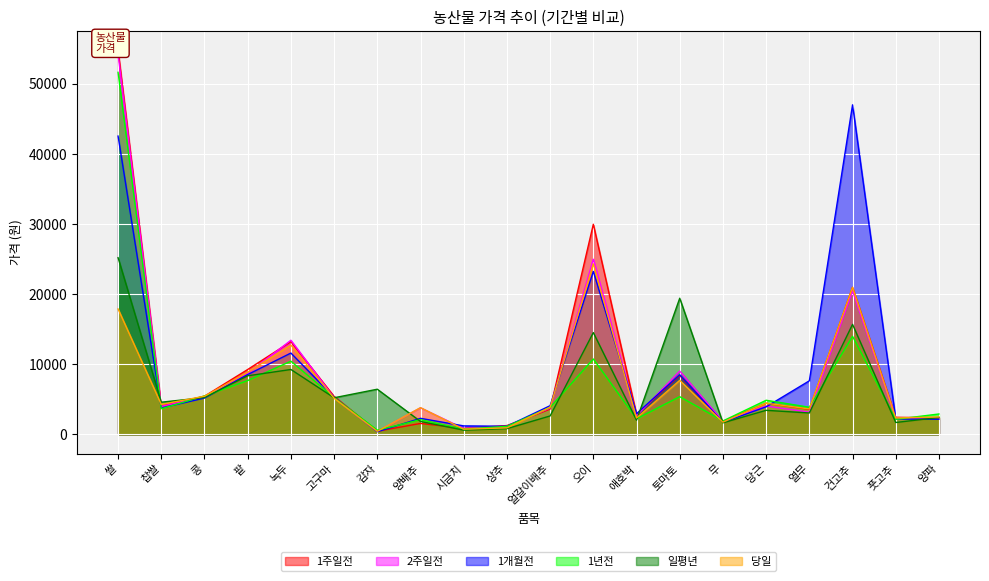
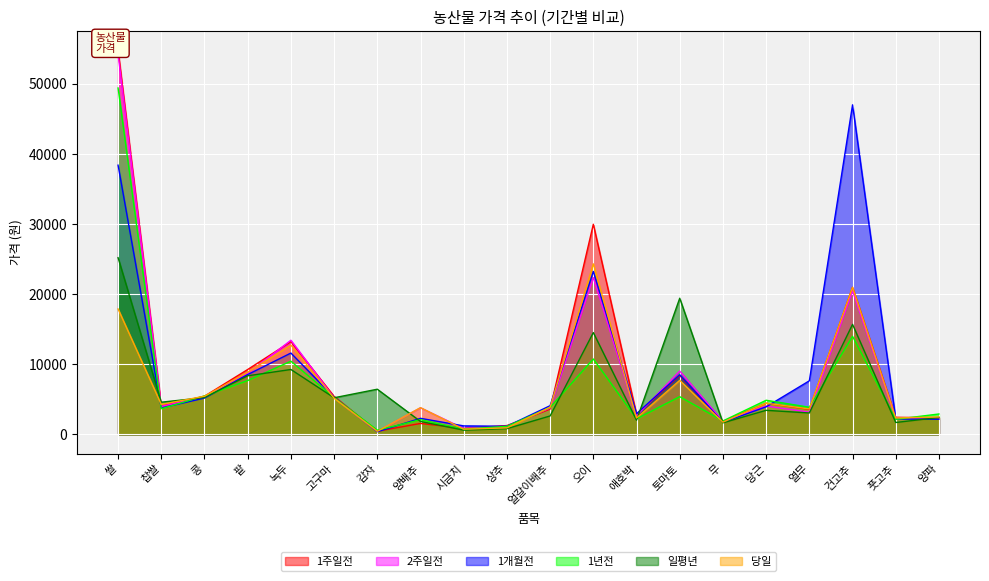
1개월전, 쌀: 43000 -> 38000
1년전, 쌀: 52000 -> 49000
2주일전, 오이: 25000 -> 22000
